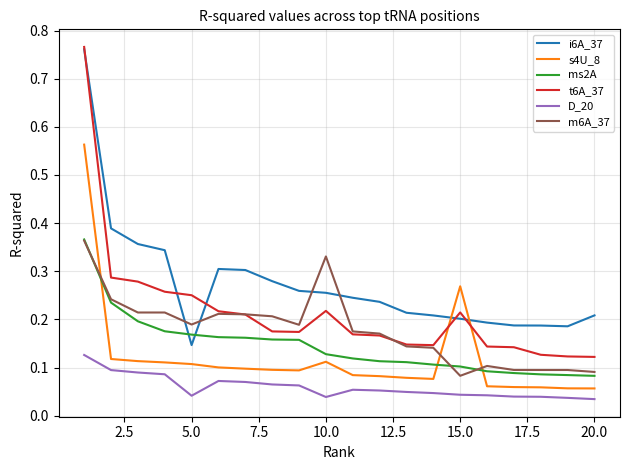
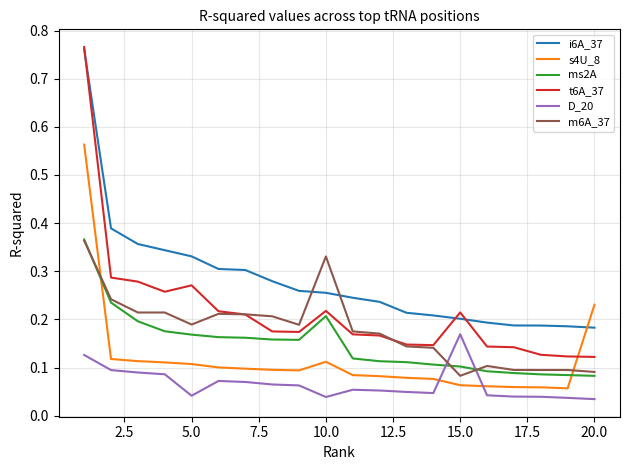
i6A_37, 5.0: 0.15 -> 0.33
t6A_37, 5.0: 0.25 -> 0.27
ms2A, 10.0: 0.13 -> 0.21
s4U_8, 15.0: 0.27 -> 0.06
D_20, 15.0: 0.04 -> 0.17
i6A_37, 20.0: 0.21 -> 0.18
s4U_8, 20.0: 0.06 -> 0.23
